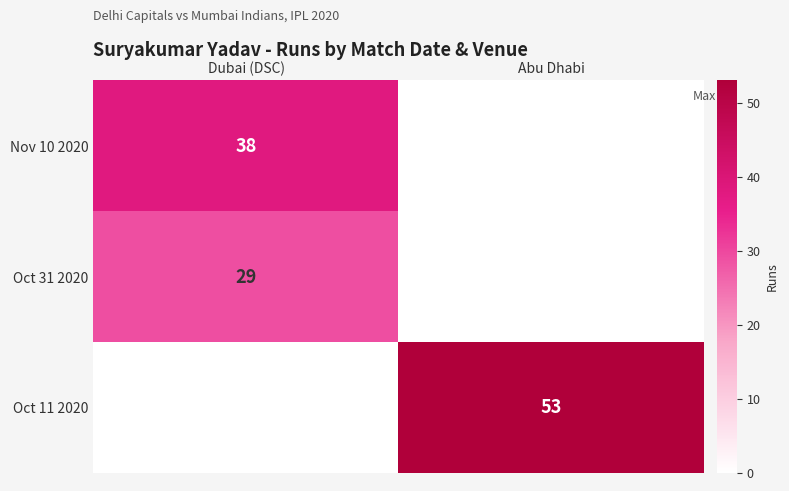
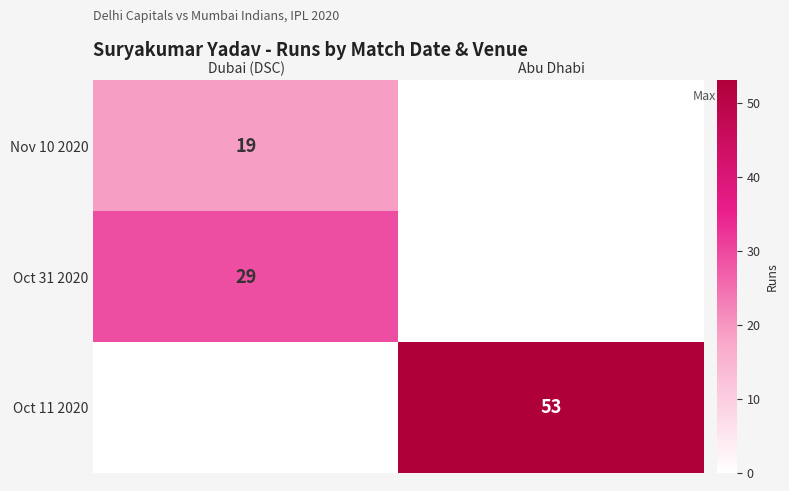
Nov 10 2020, Dubai (DSC): 38 -> 19
